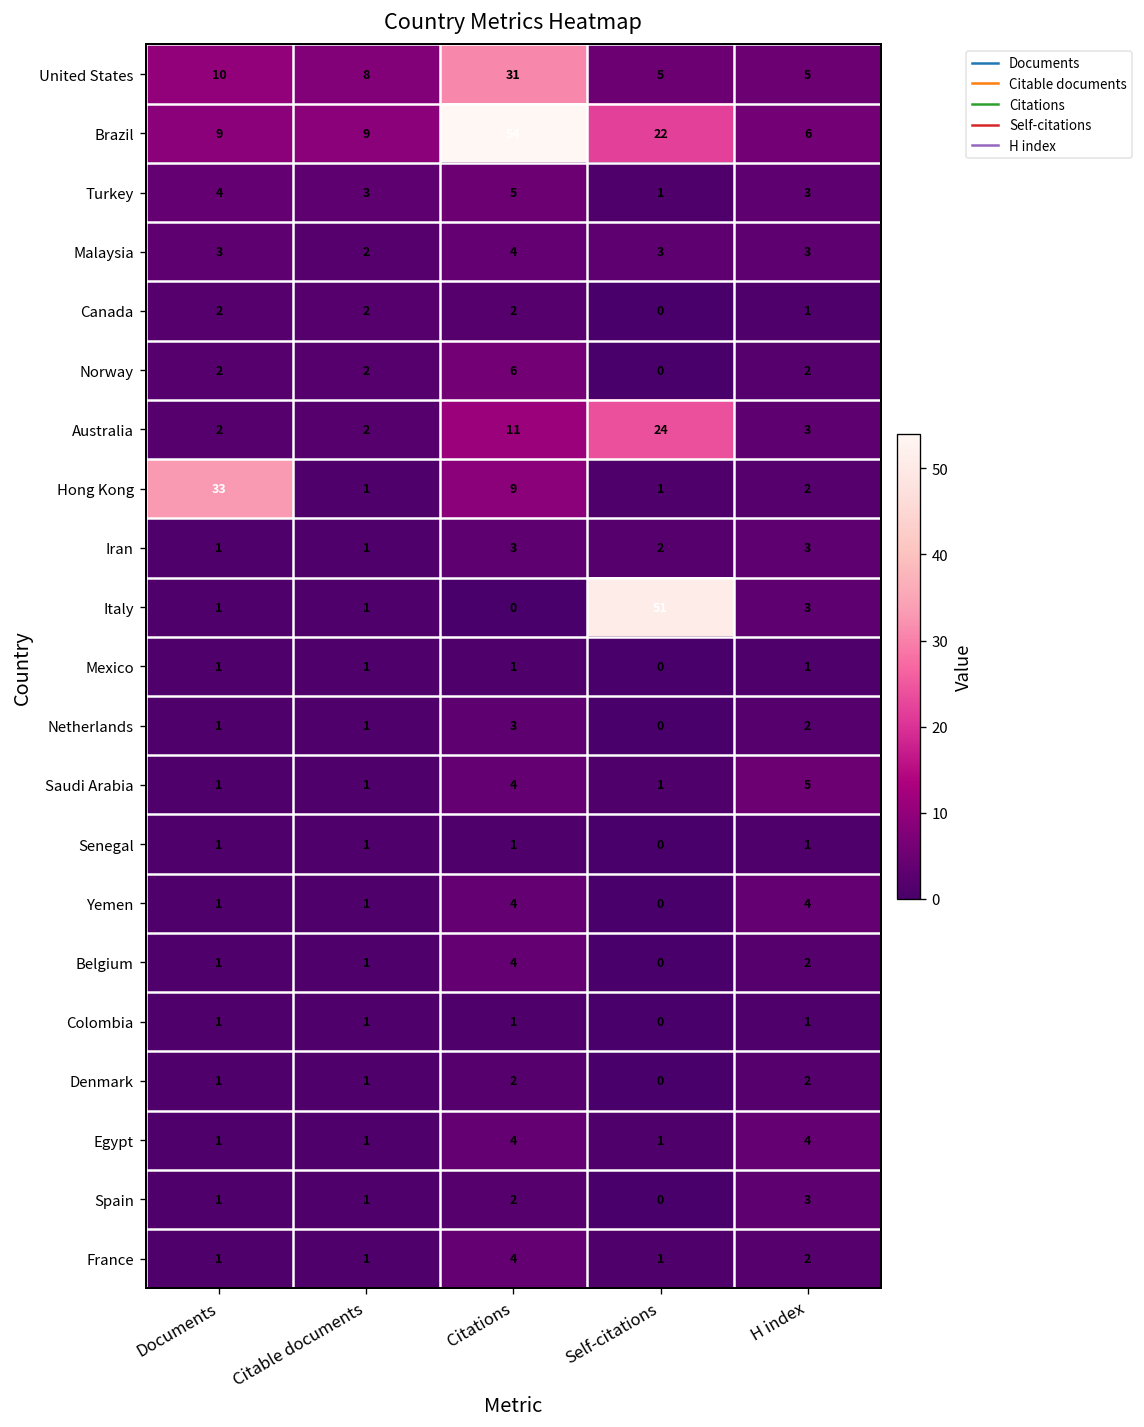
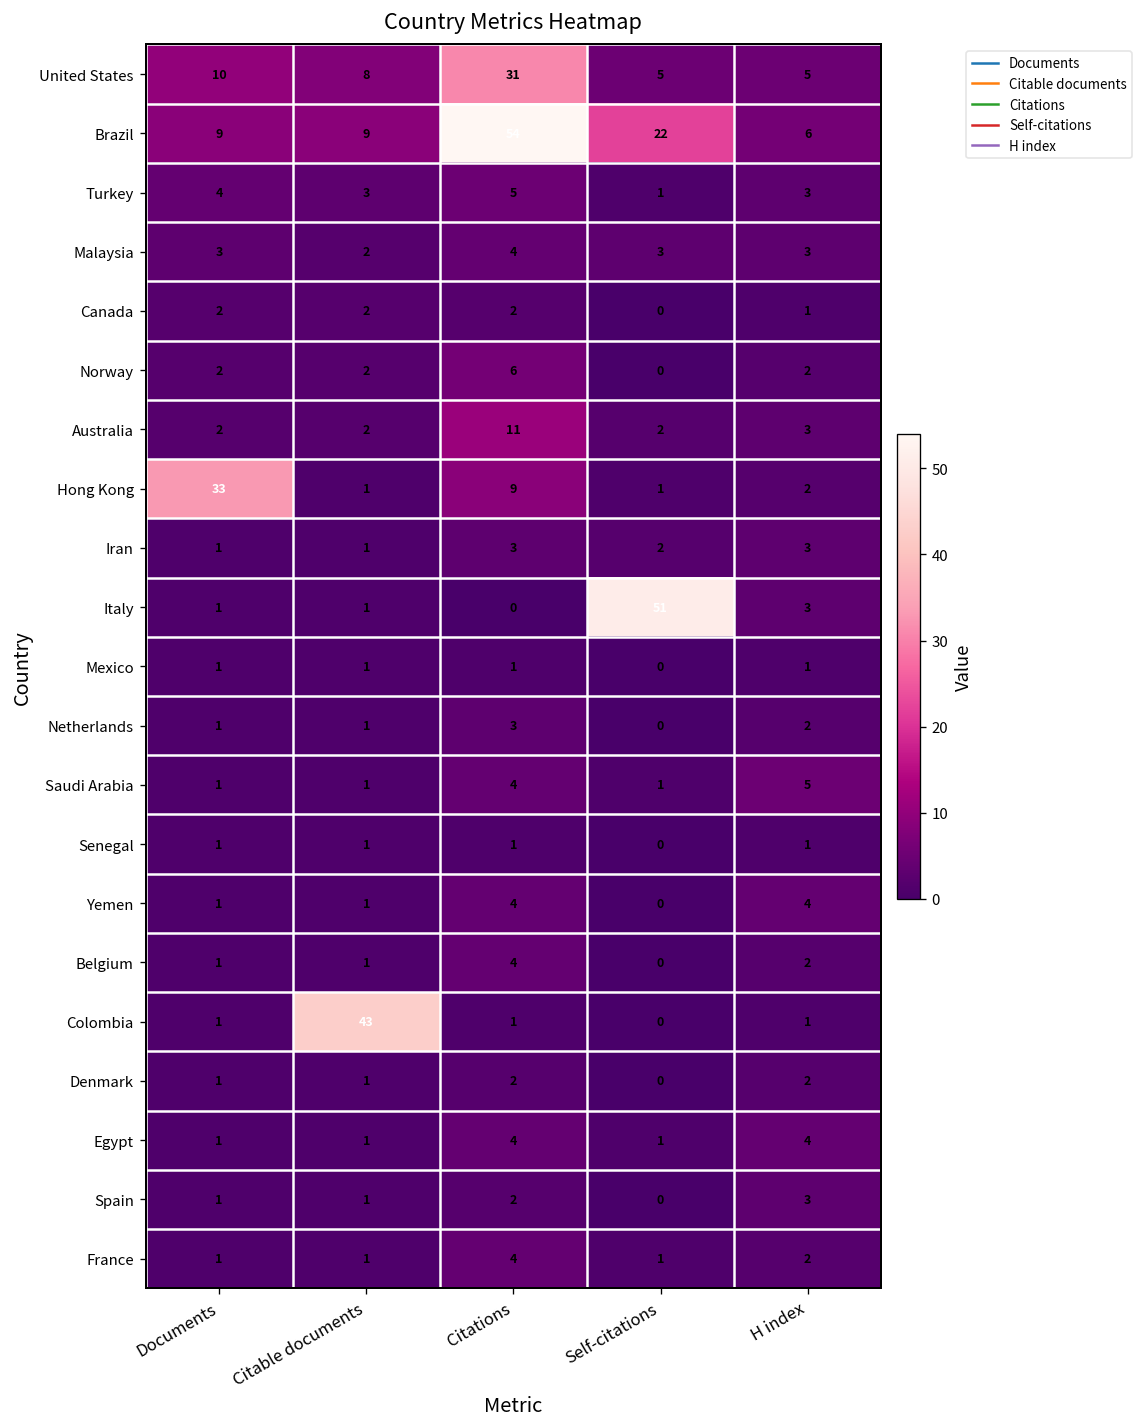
Australia, Self-citations: 24 -> 2
Colombia, Citable documents: 1 -> 43
